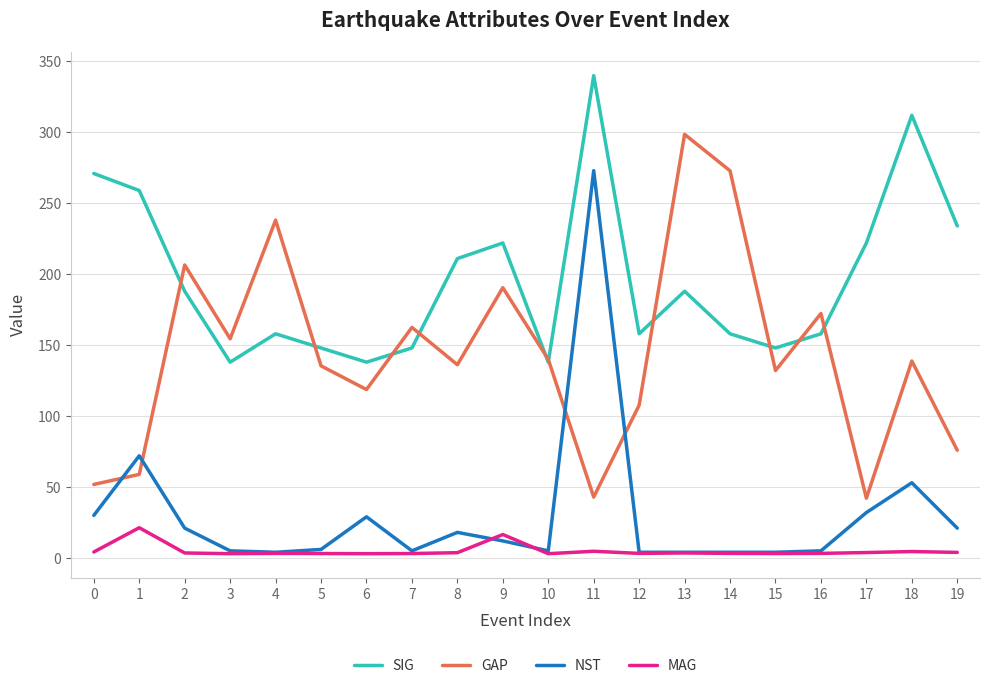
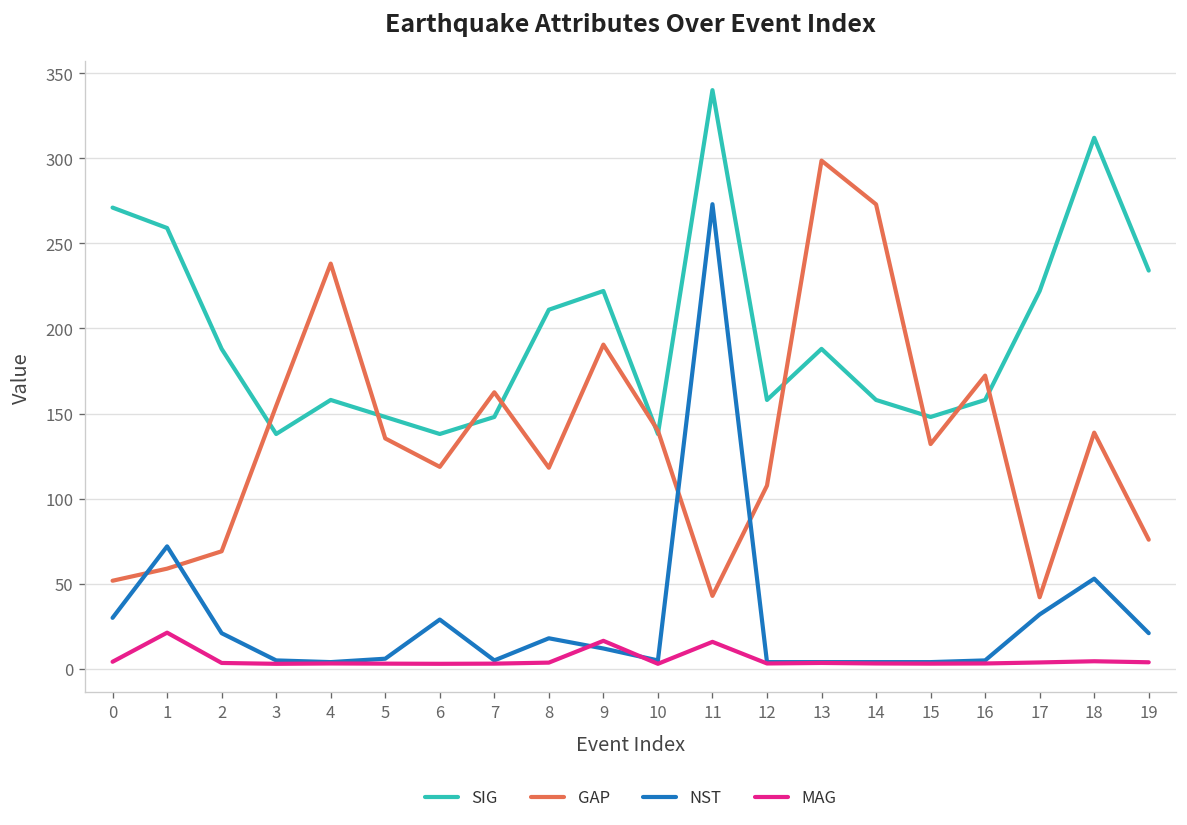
GAP, 2: 207 -> 69
GAP, 8: 136 -> 118
MAG, 11: 5 -> 16
